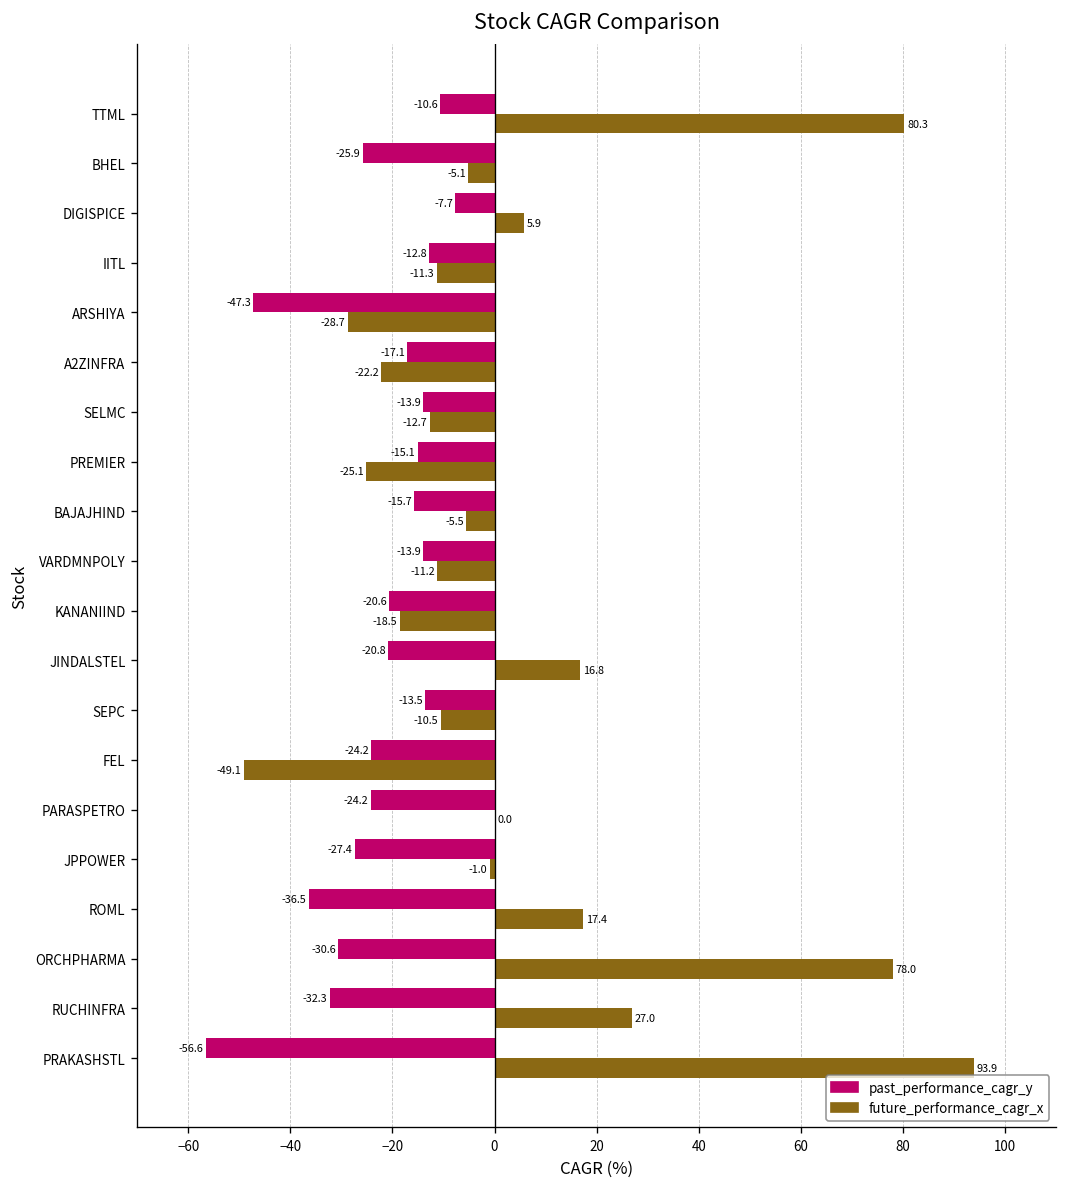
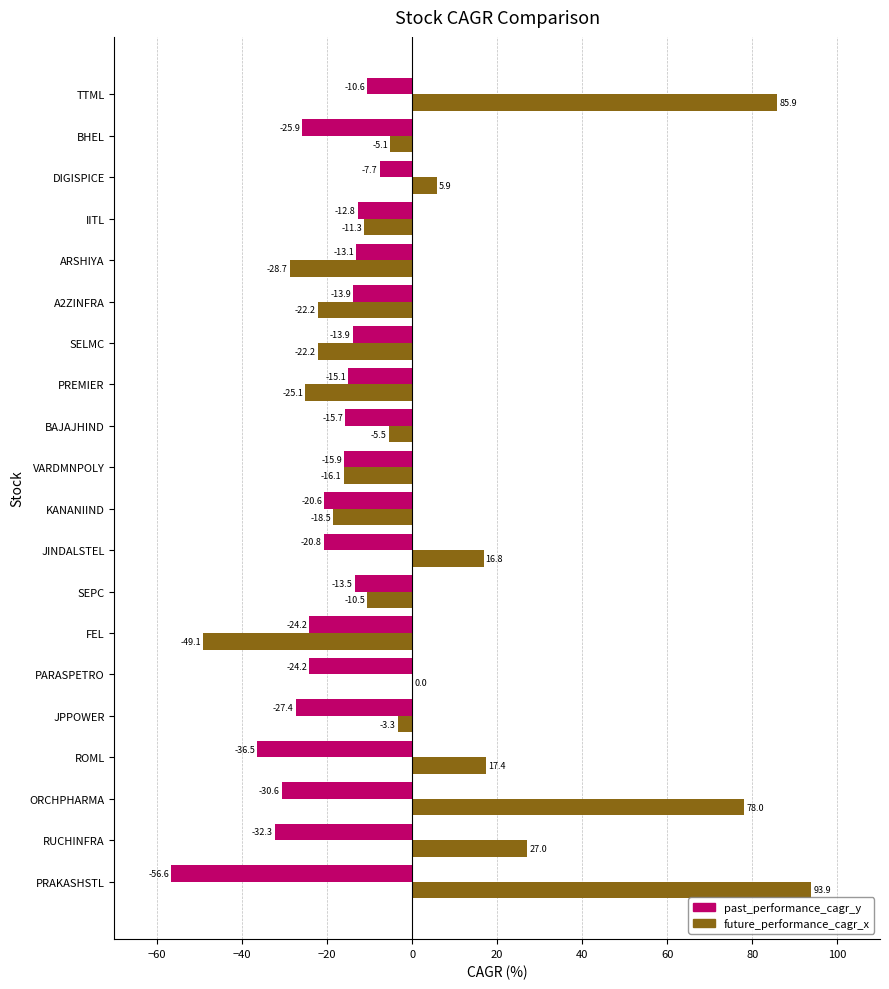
future_performance_cagr_x, TTML: 80.3 -> 85.9
past_performance_cagr_y, ARSHIYA: -47.3 -> -13.1
past_performance_cagr_y, A2ZINFRA: -17.1 -> -13.9
future_performance_cagr_x, SELMC: -12.7 -> -22.2
past_performance_cagr_y, VARDMNPOLY: -13.9 -> -15.9
future_performance_cagr_x, VARDMNPOLY: -11.2 -> -16.1
future_performance_cagr_x, JPPOWER: -1.0 -> -3.3
